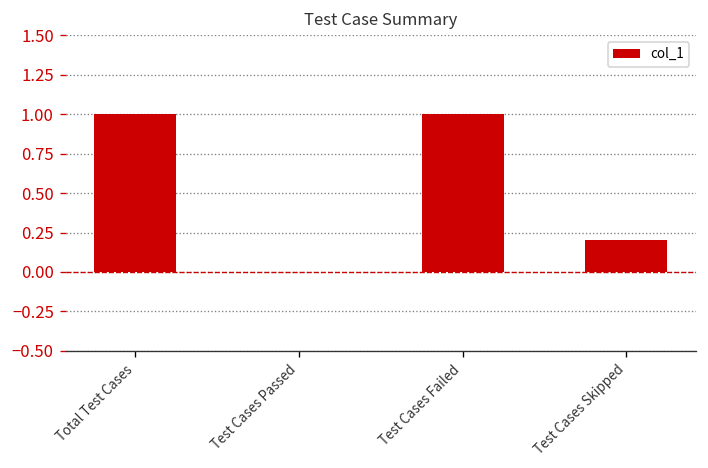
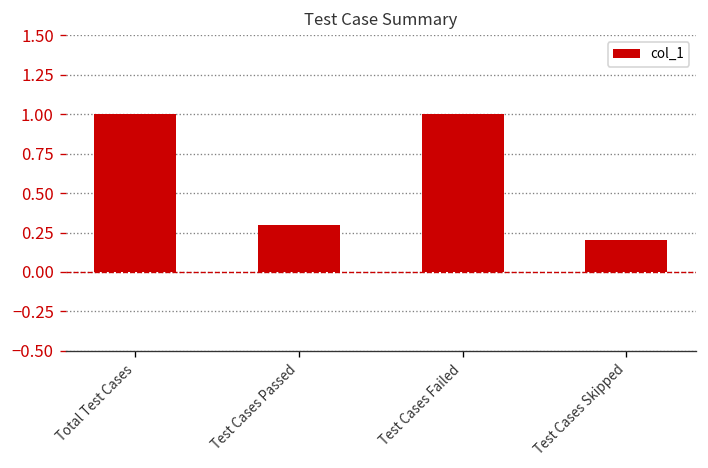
Test Cases Passed: 0.0 -> 0.3
